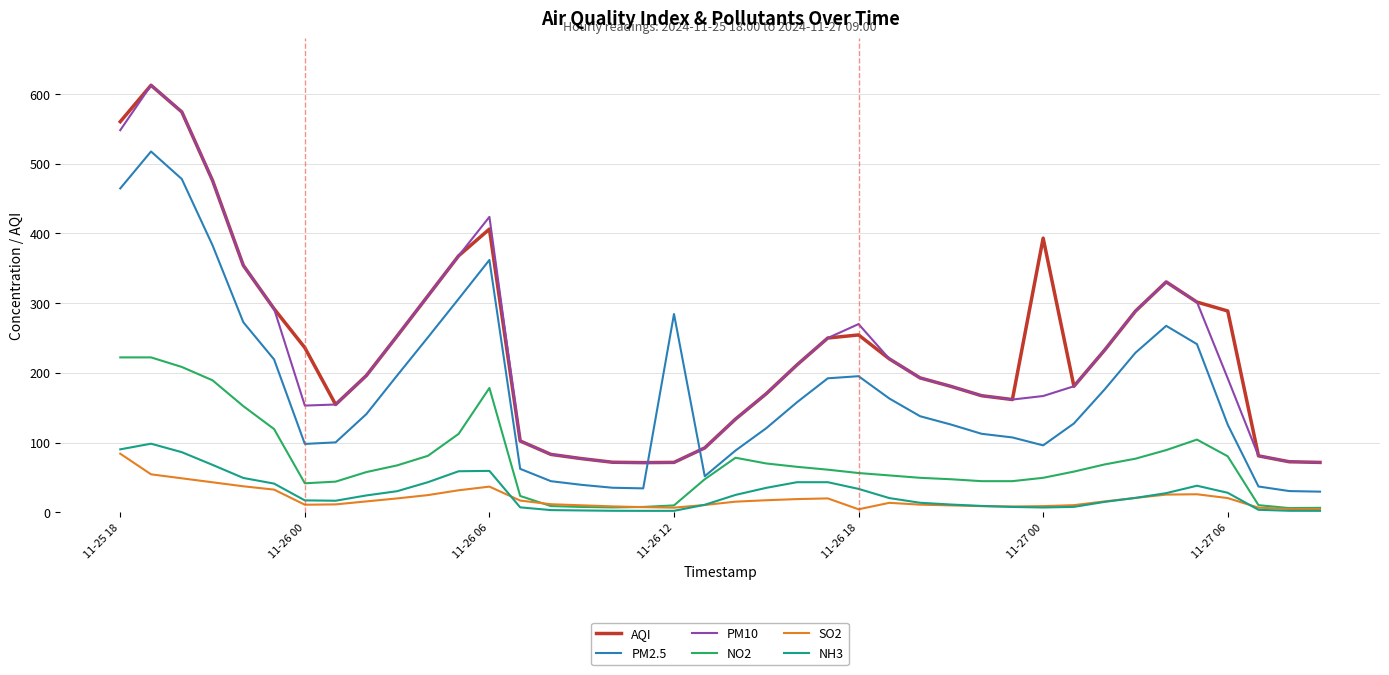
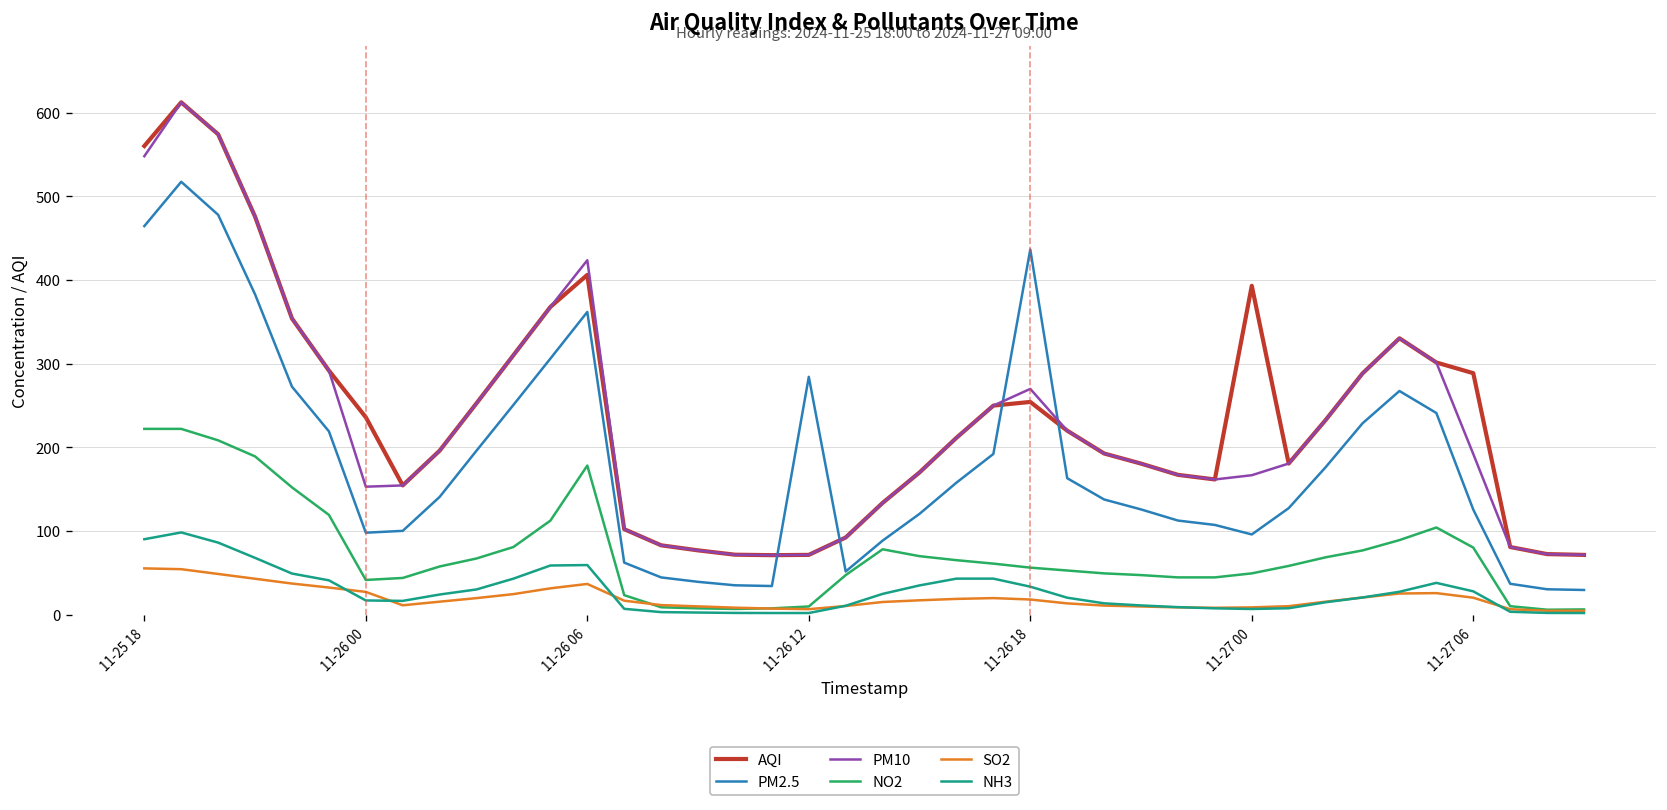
SO2, 11-25 18: 80 -> 60
SO2, 11-26 00: 10 -> 30
PM2.5, 11-26 18: 200 -> 440
SO2, 11-26 18: 0 -> 20
